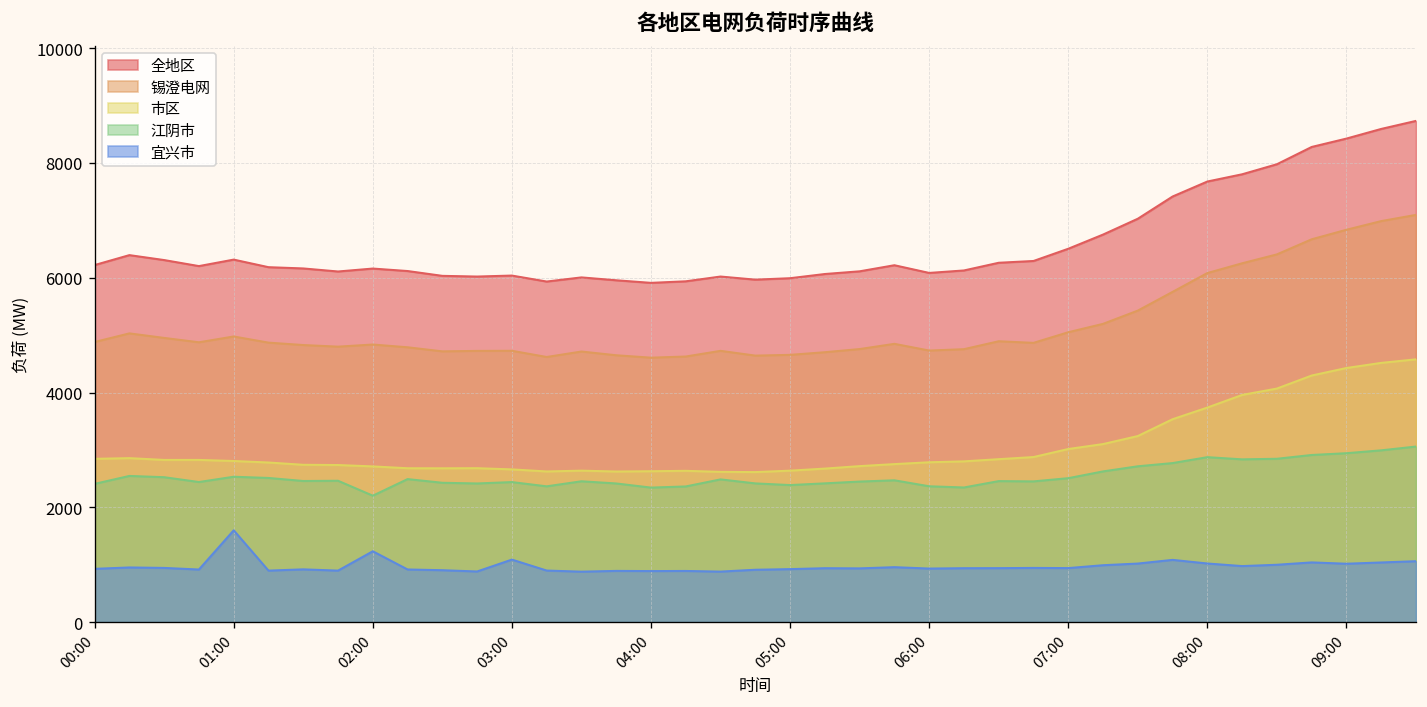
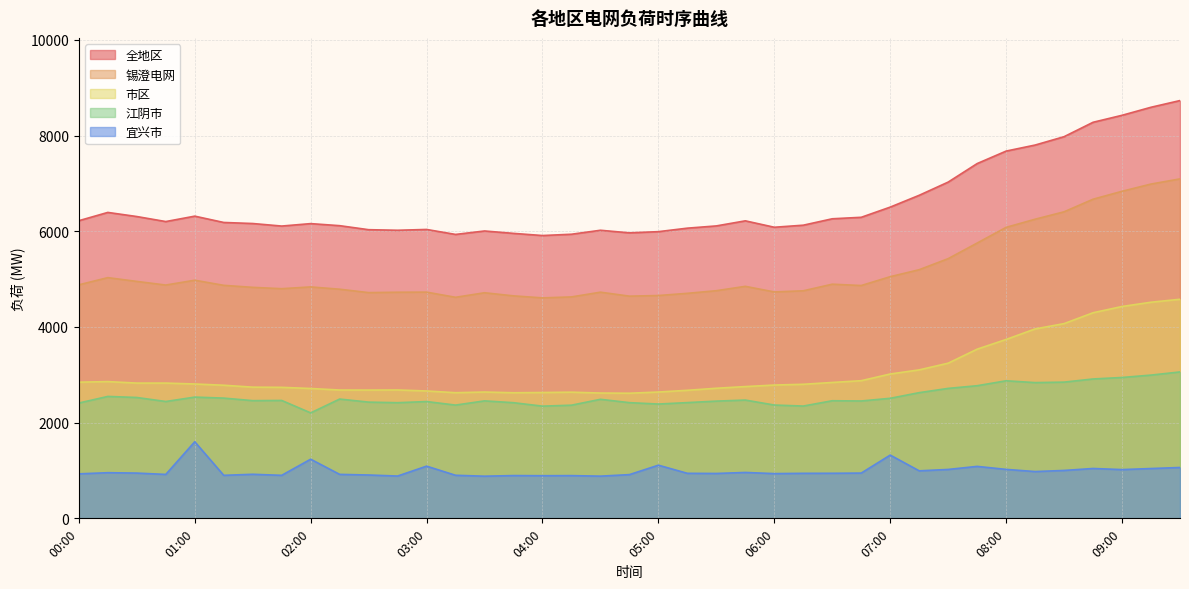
宜兴市, 05:00: 900 -> 1100
宜兴市, 07:00: 900 -> 1300
